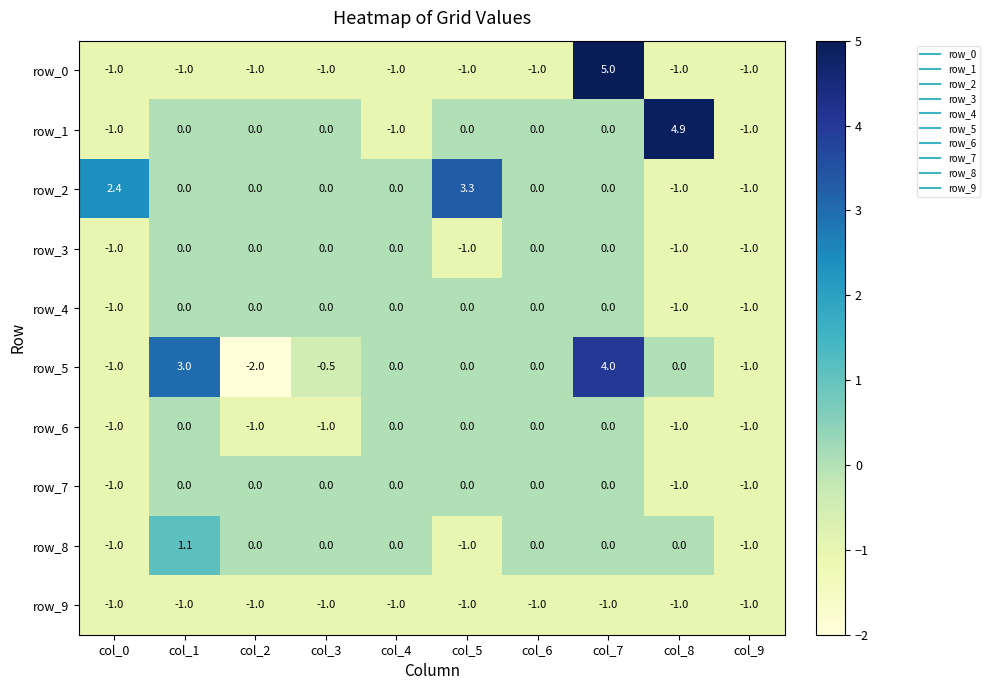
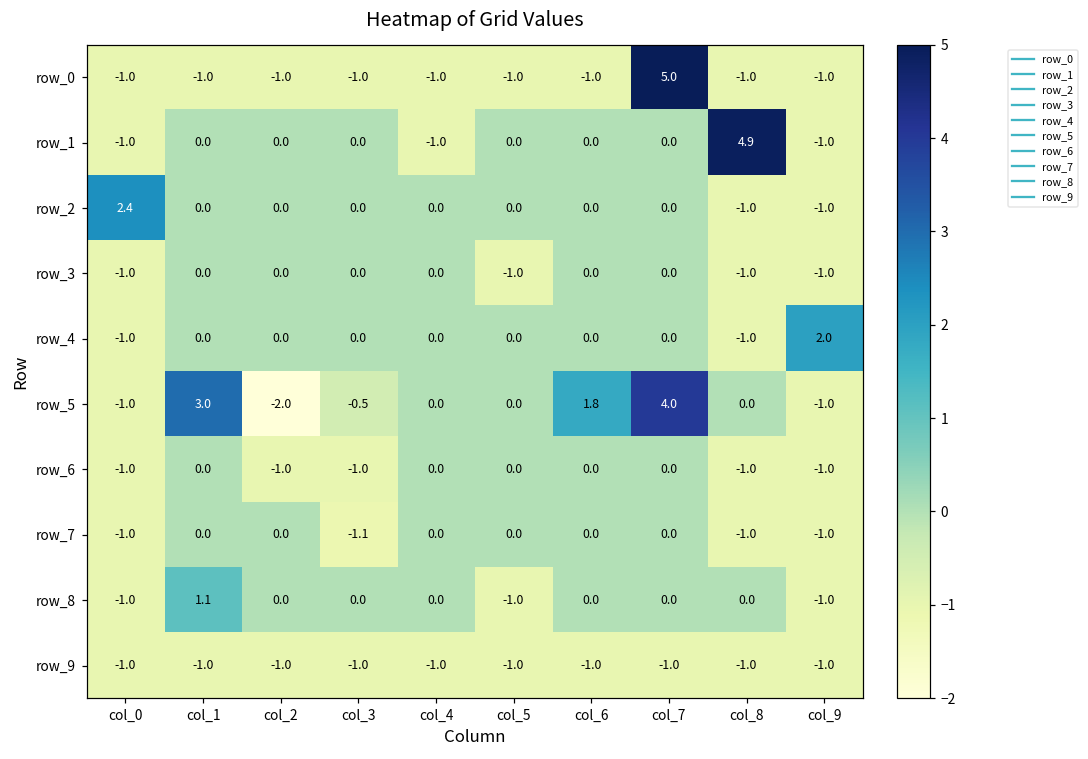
row_2, col_5: 3.3 -> 0.0
row_4, col_9: -1.0 -> 2.0
row_5, col_6: 0.0 -> 1.8
row_7, col_3: 0.0 -> -1.1
